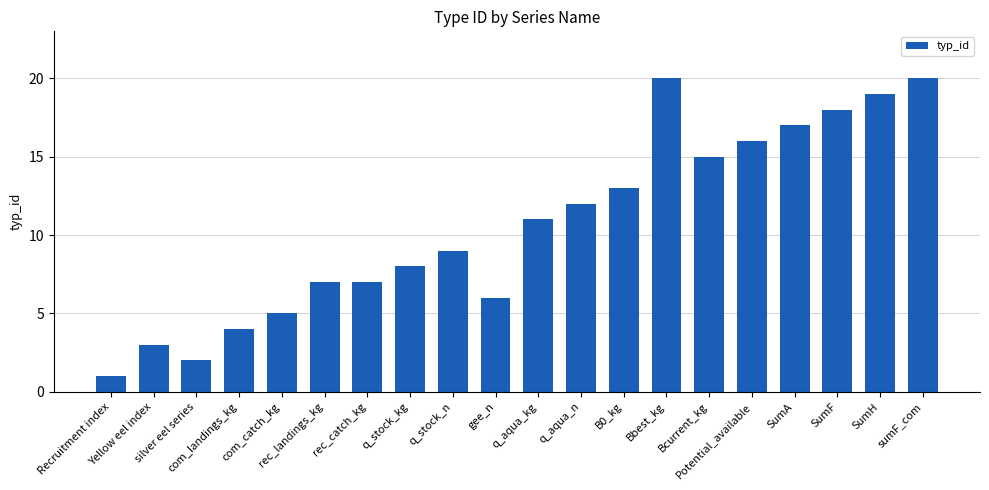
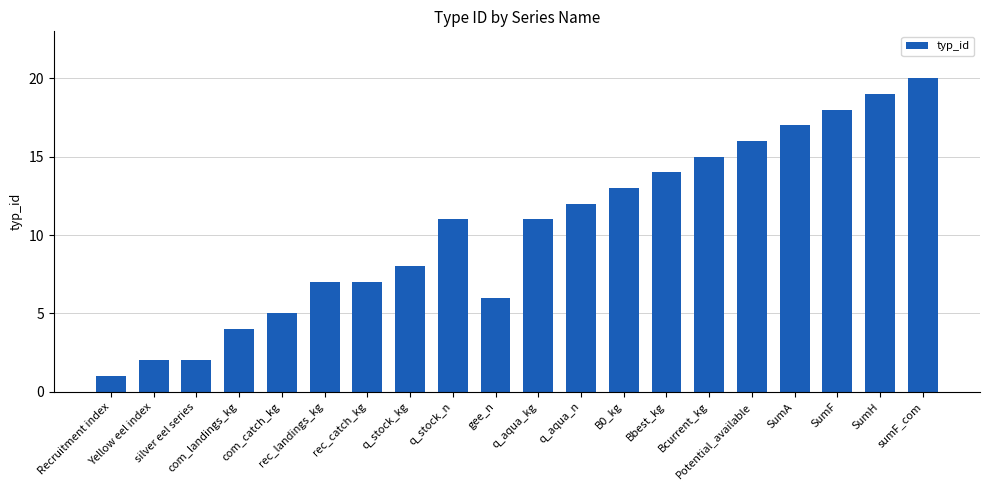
Yellow eel index: 3 -> 2
q_stock_n: 9 -> 11
Bbest_kg: 20 -> 14
